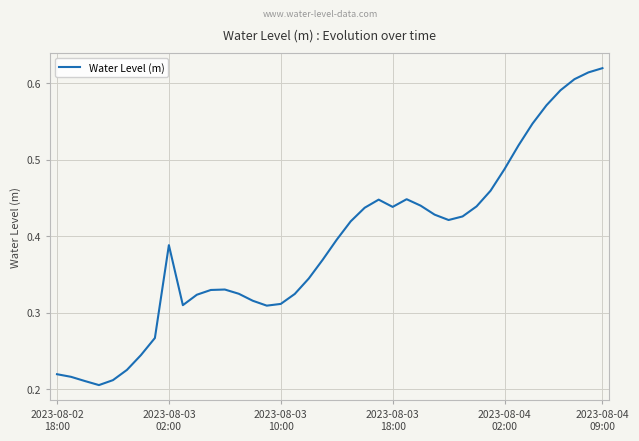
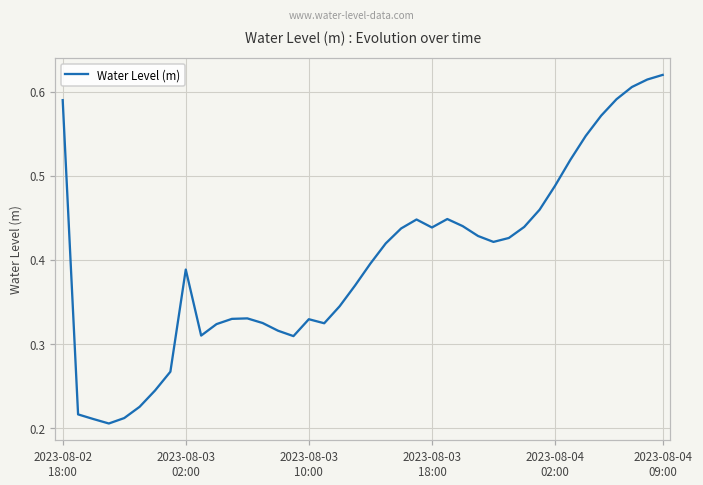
2023-08-02 18:00: 0.22 -> 0.59
2023-08-03 10:00: 0.31 -> 0.33
